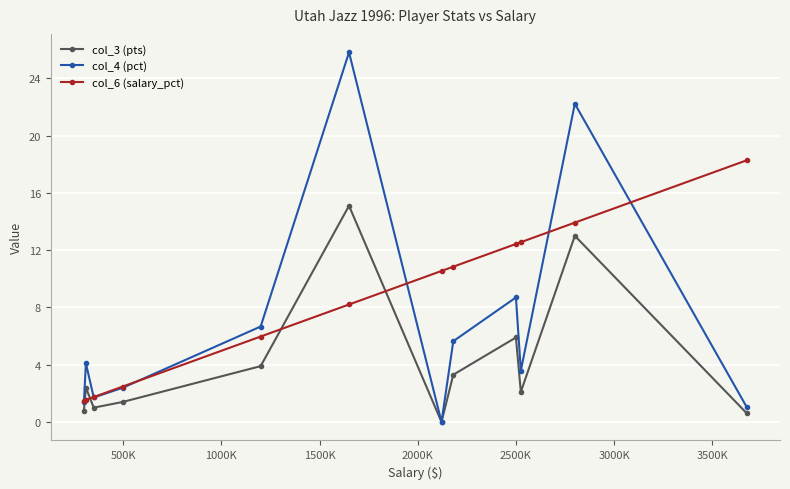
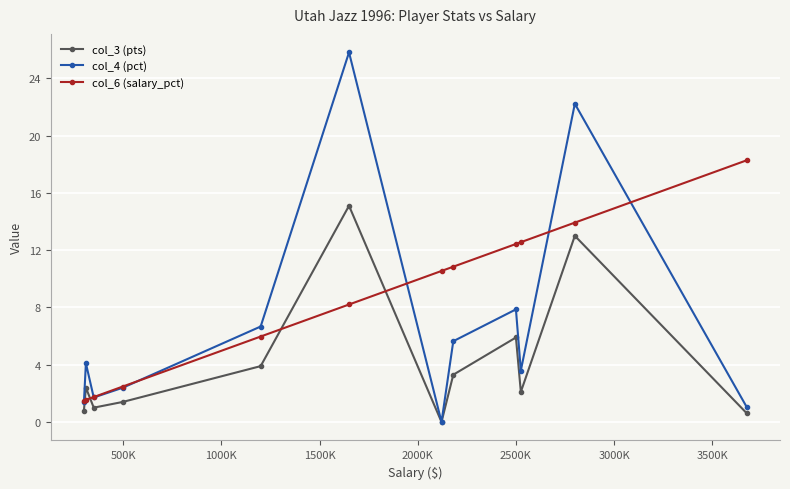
col_4 (pct), 2500K: 8.7 -> 7.9
